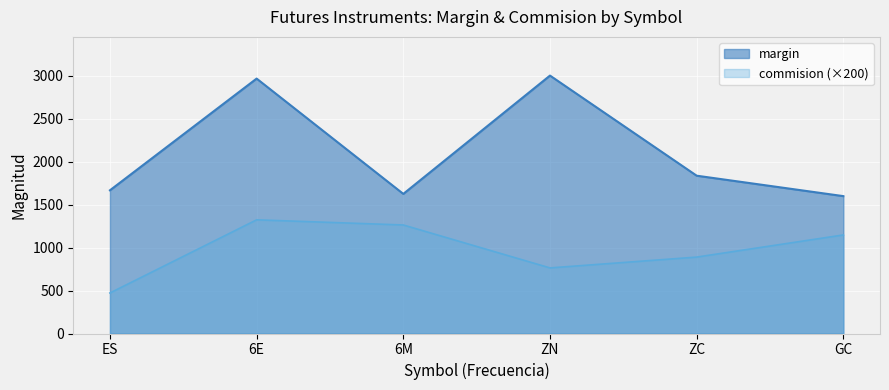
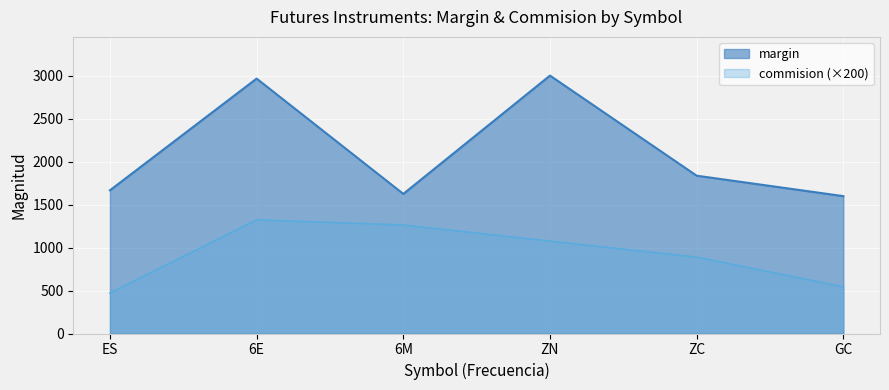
commision (×200), ZN: 800 -> 1100
commision (×200), GC: 1100 -> 500
